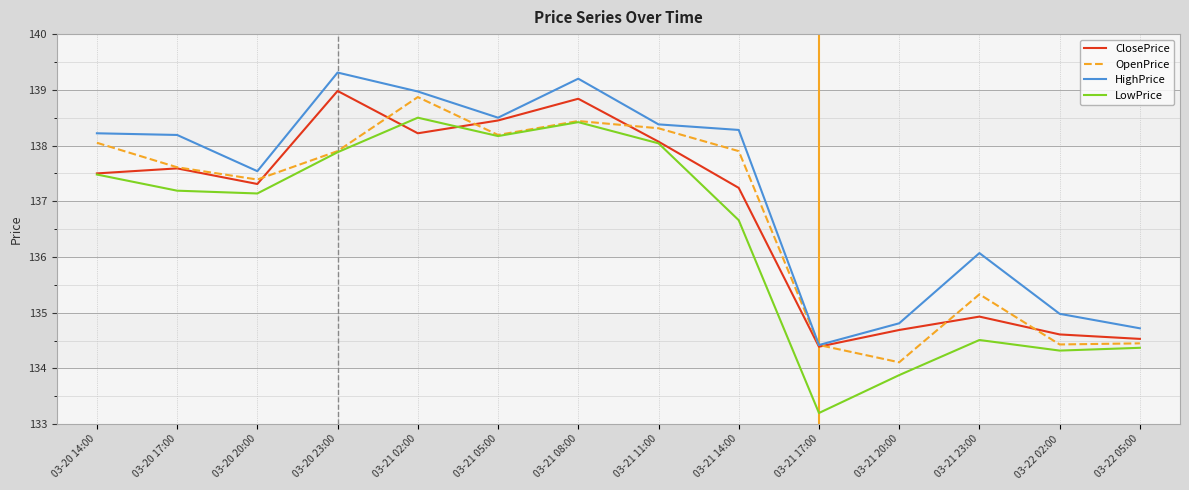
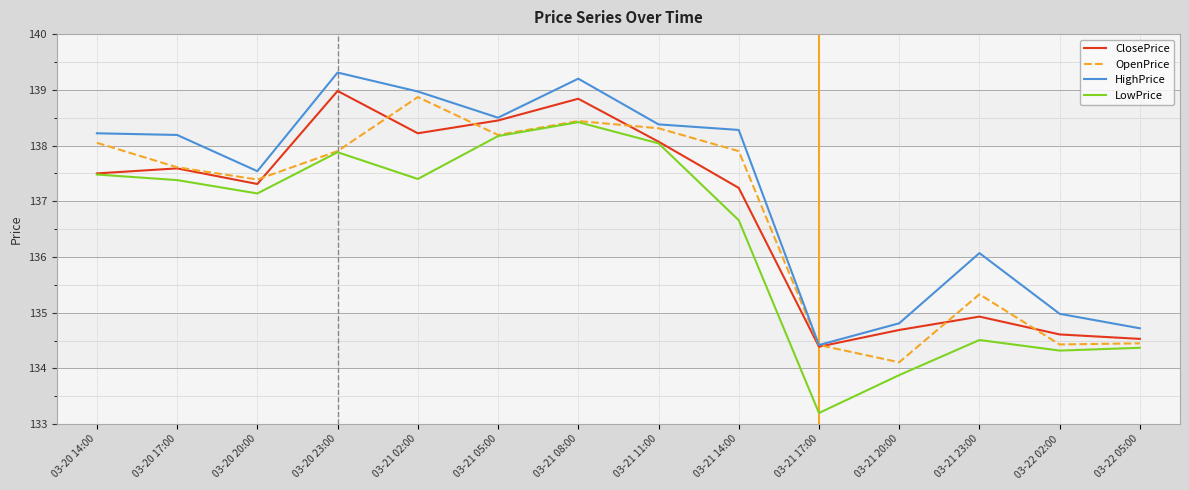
LowPrice, 03-20 17:00: 137.2 -> 137.4
LowPrice, 03-21 02:00: 138.5 -> 137.4
